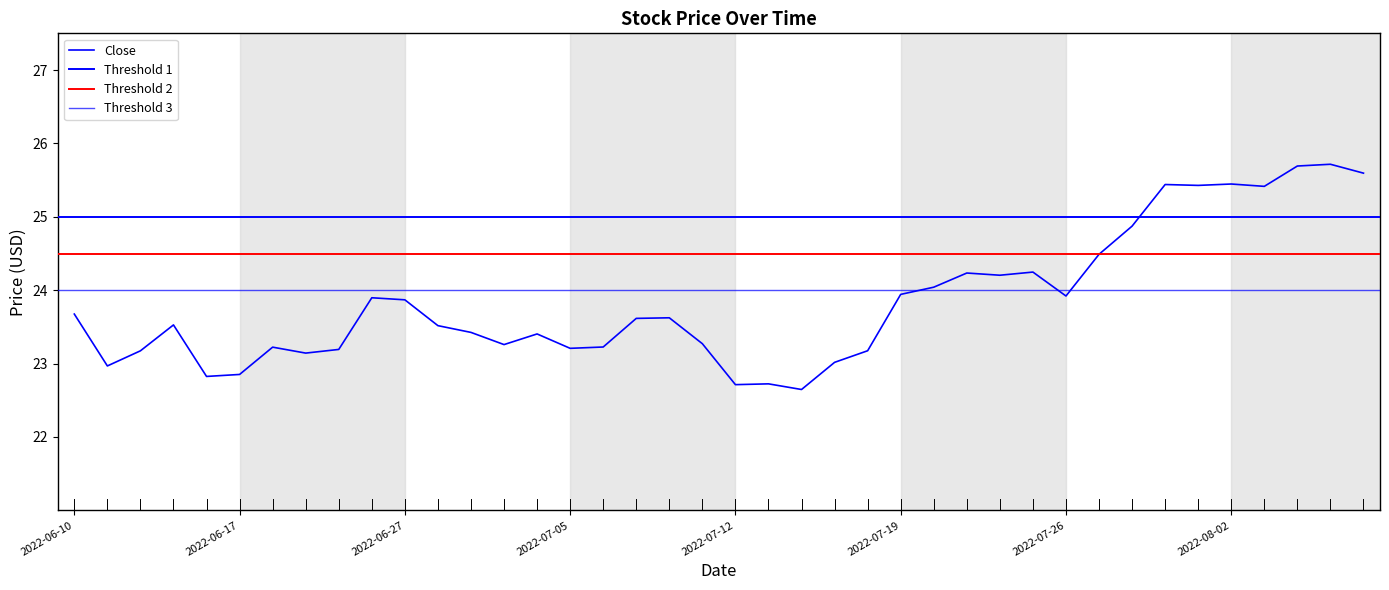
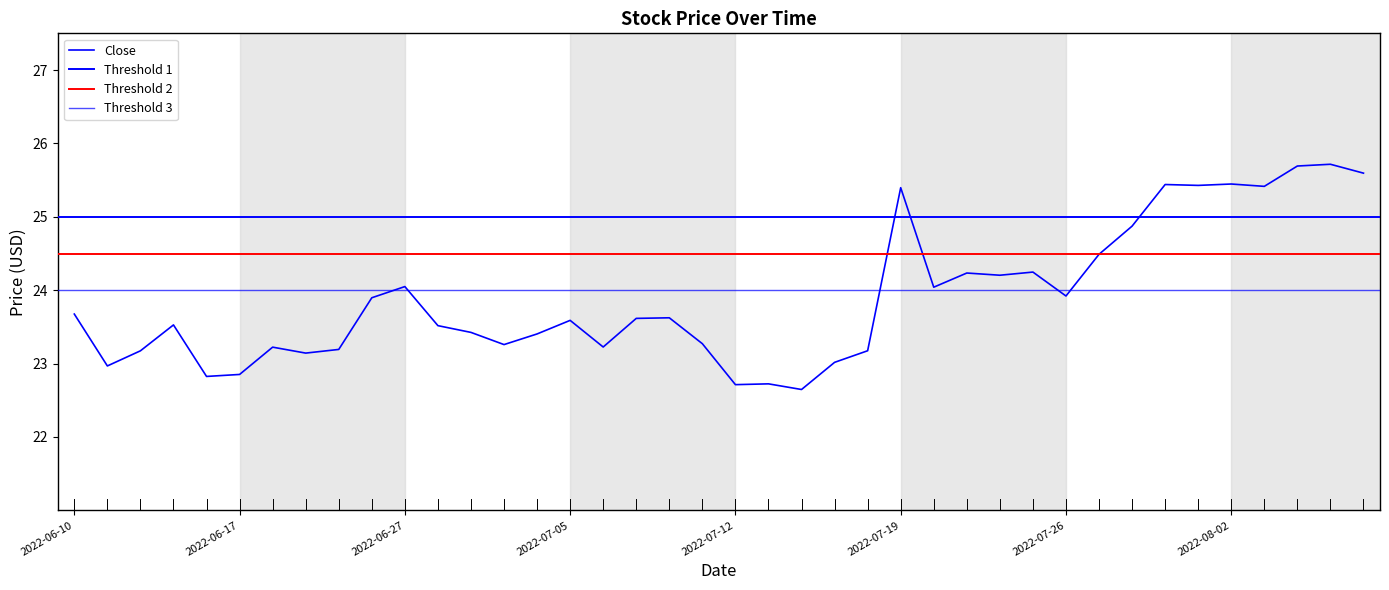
Close, 2022-06-27: 23.9 -> 24.0
Close, 2022-07-05: 23.2 -> 23.6
Close, 2022-07-19: 23.9 -> 25.4
